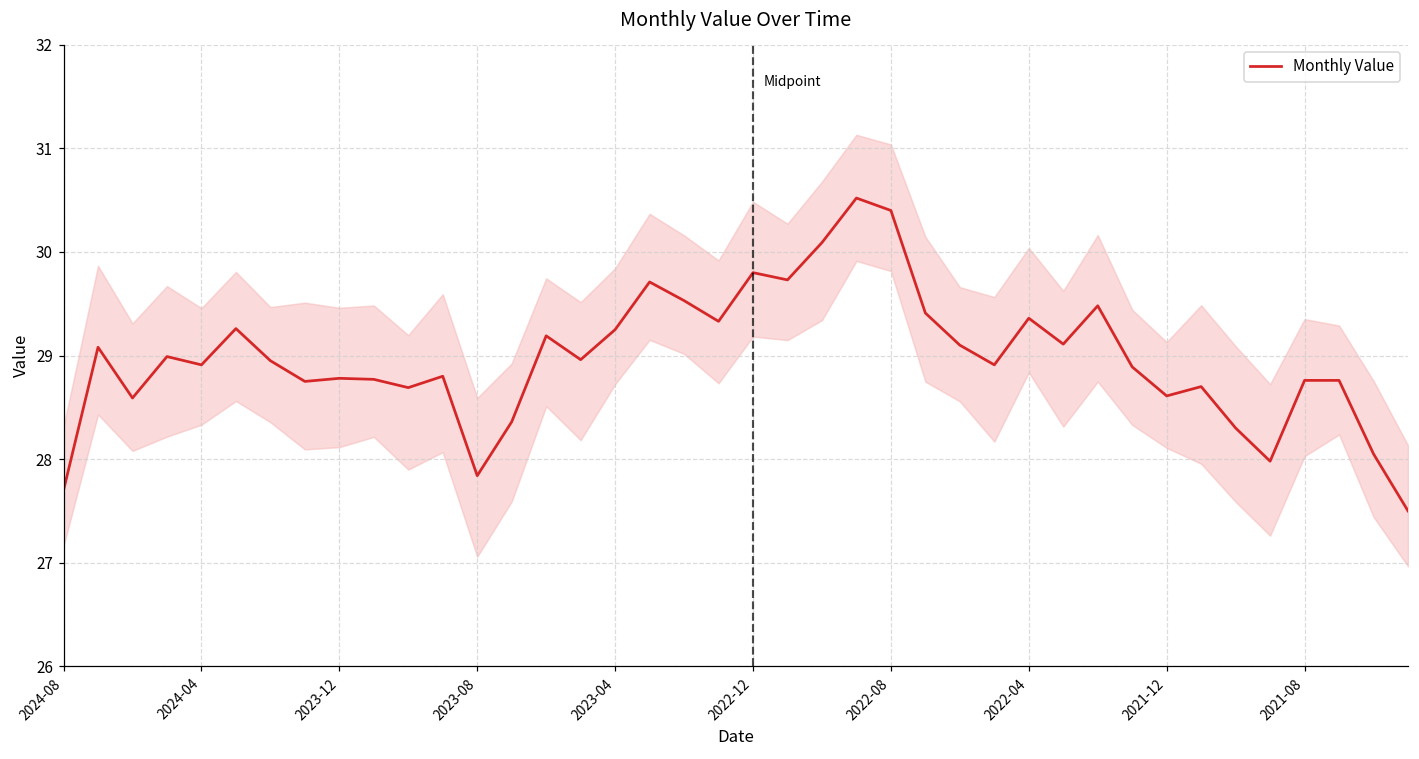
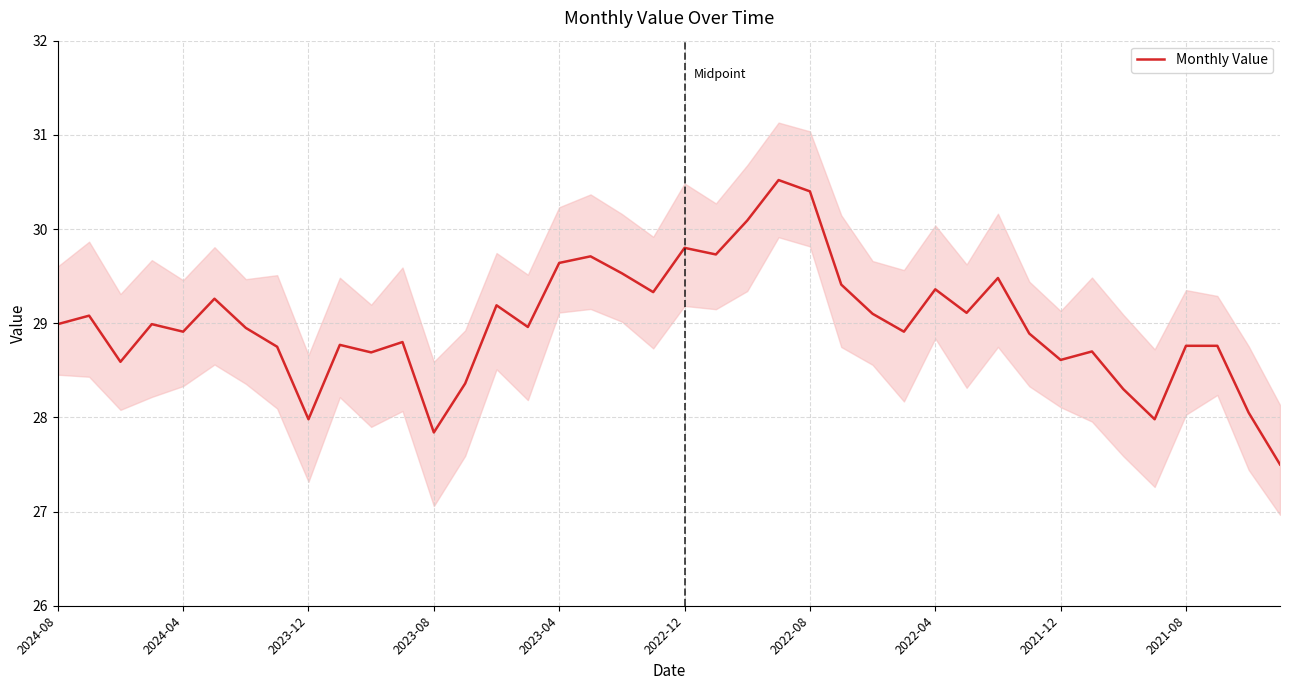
Monthly Value, 2024-08: 27.7 -> 29.0
Monthly Value, 2023-12: 28.8 -> 28.0
Monthly Value, 2023-04: 29.3 -> 29.6
